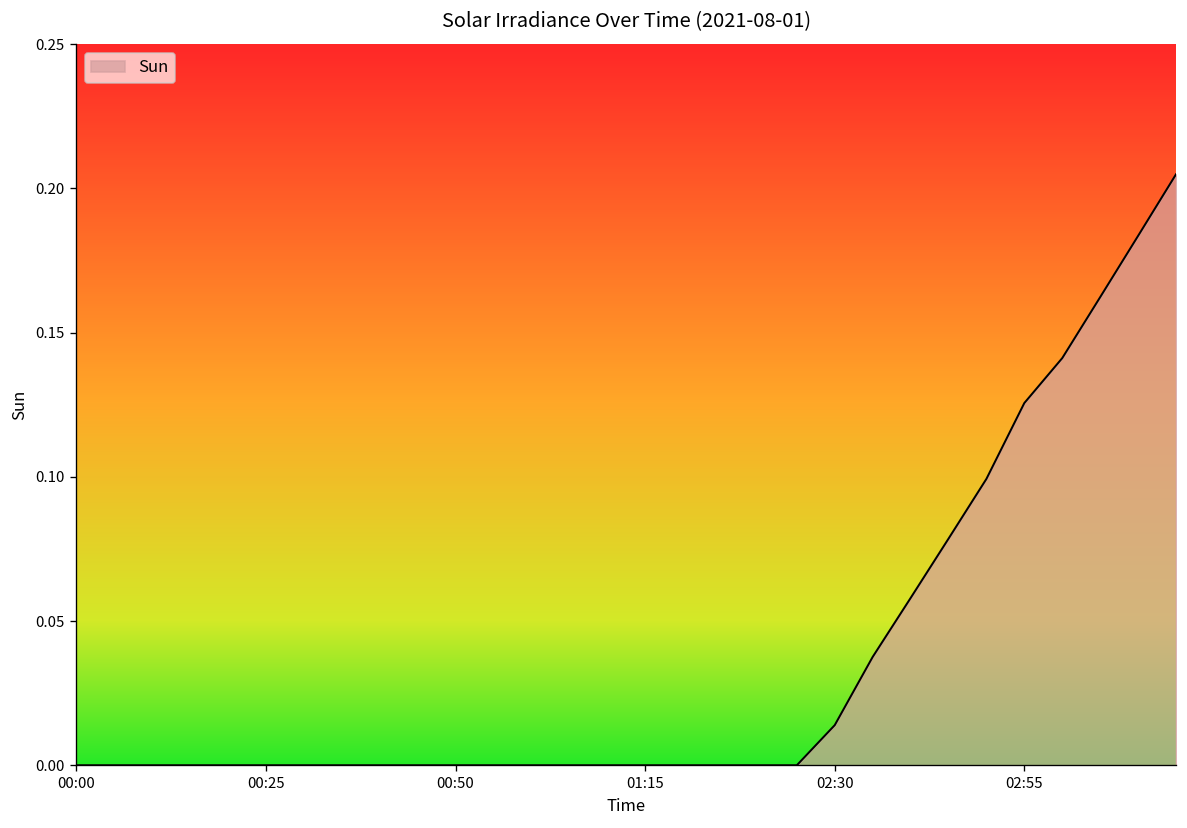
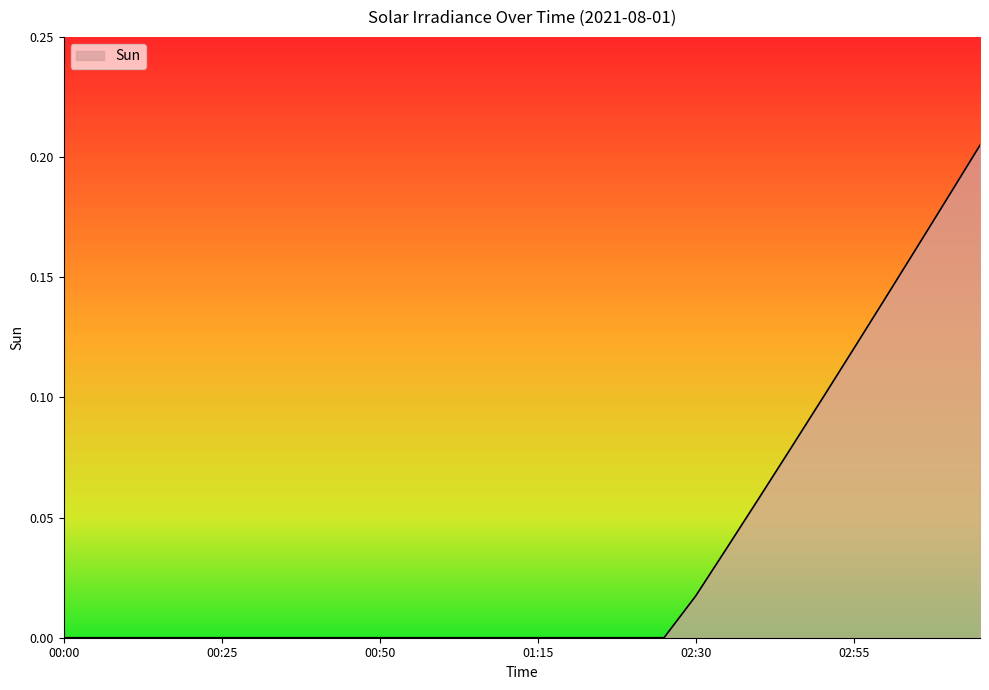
02:30: 0.014 -> 0.017
02:55: 0.126 -> 0.120
